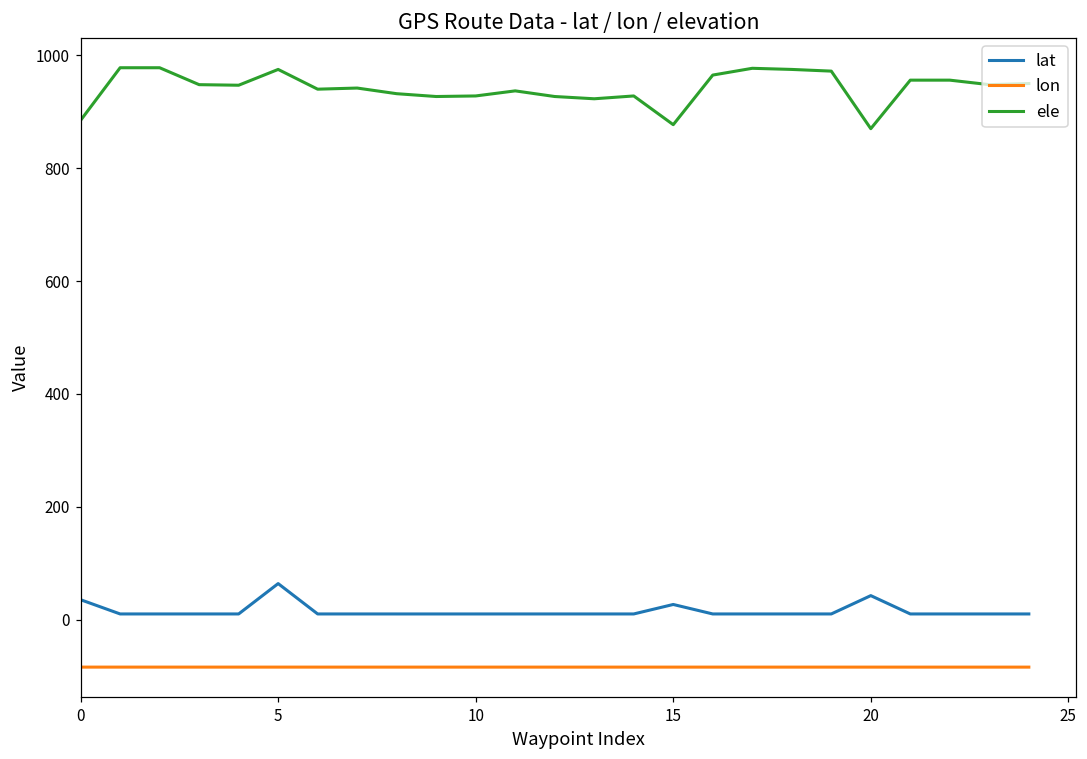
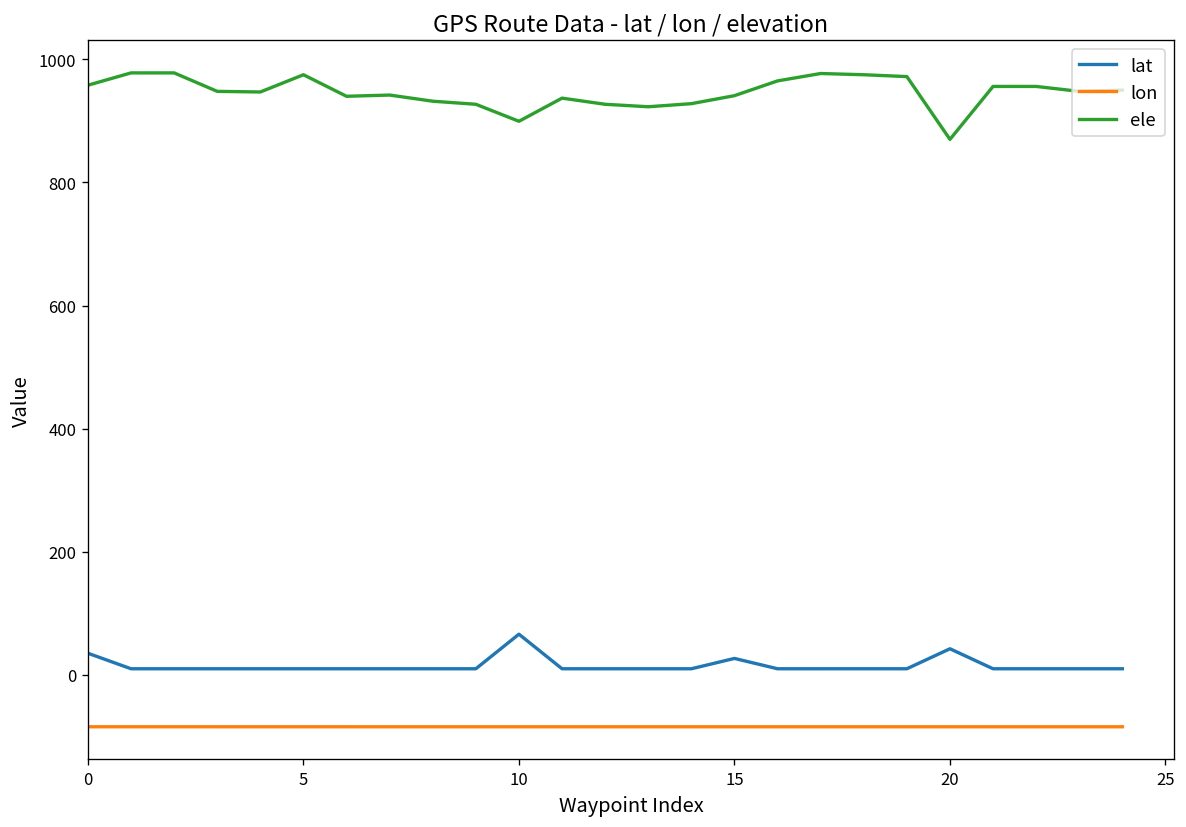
ele, 0: 880 -> 960
lat, 5: 60 -> 10
lat, 10: 10 -> 70
ele, 10: 930 -> 900
ele, 15: 880 -> 940
